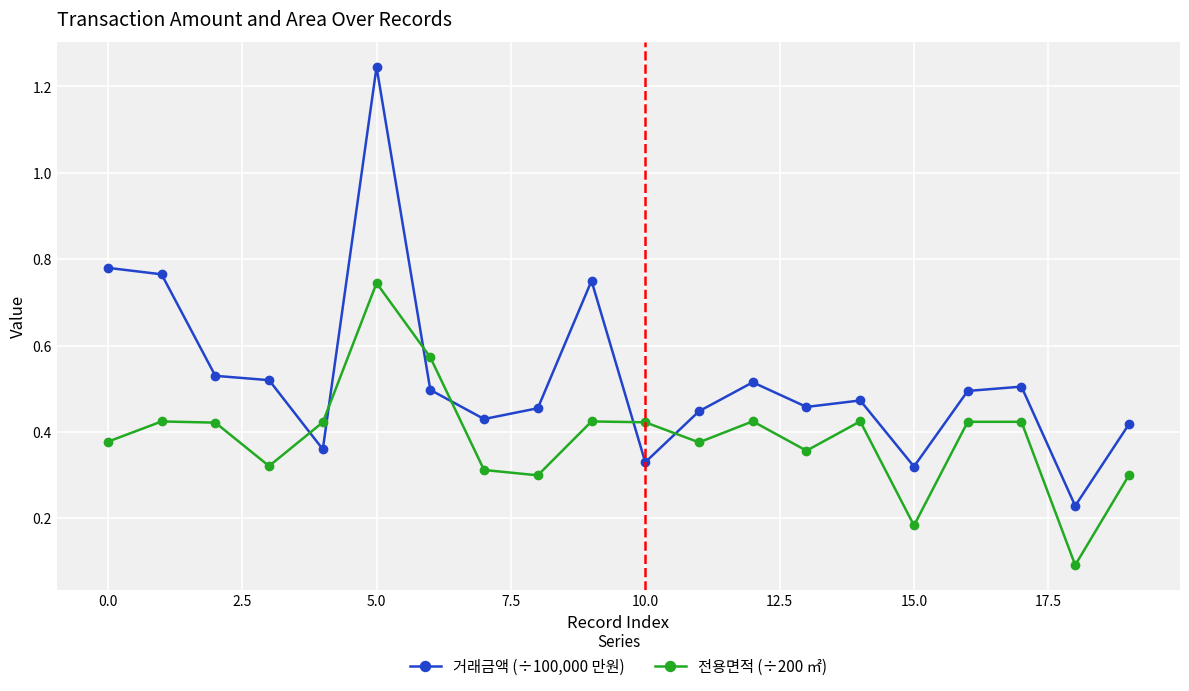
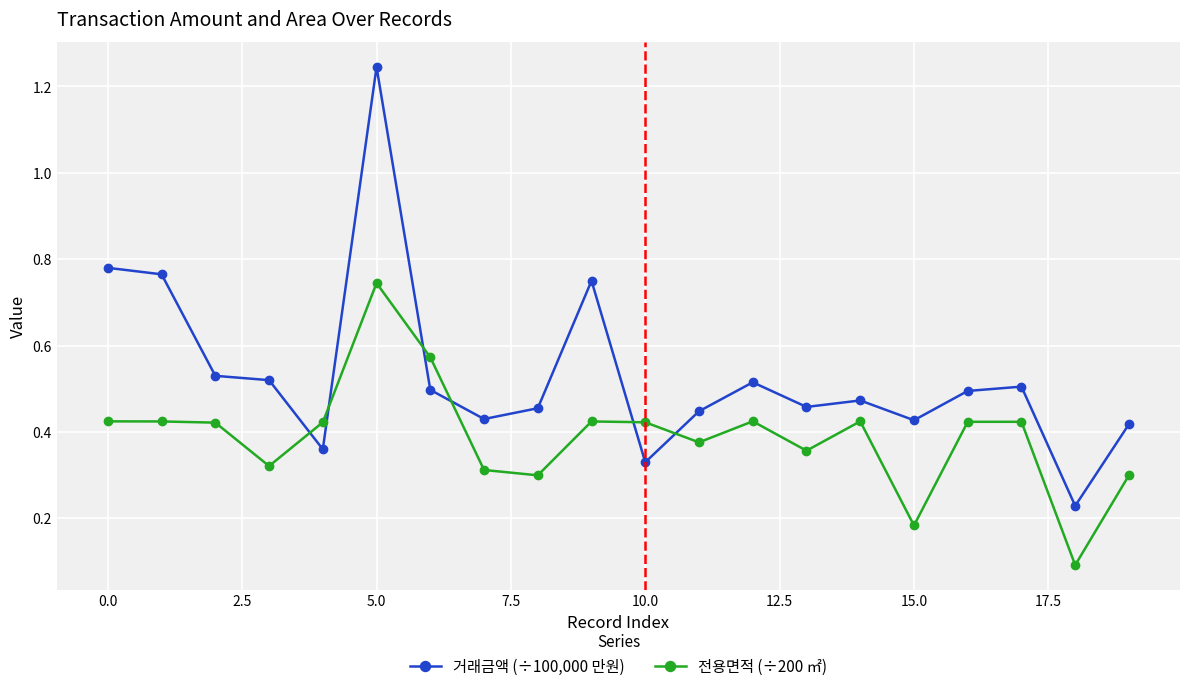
전용면적 (÷200 ㎡), 0.0: 0.38 -> 0.42
거래금액 (÷100,000 만원), 15.0: 0.32 -> 0.43
